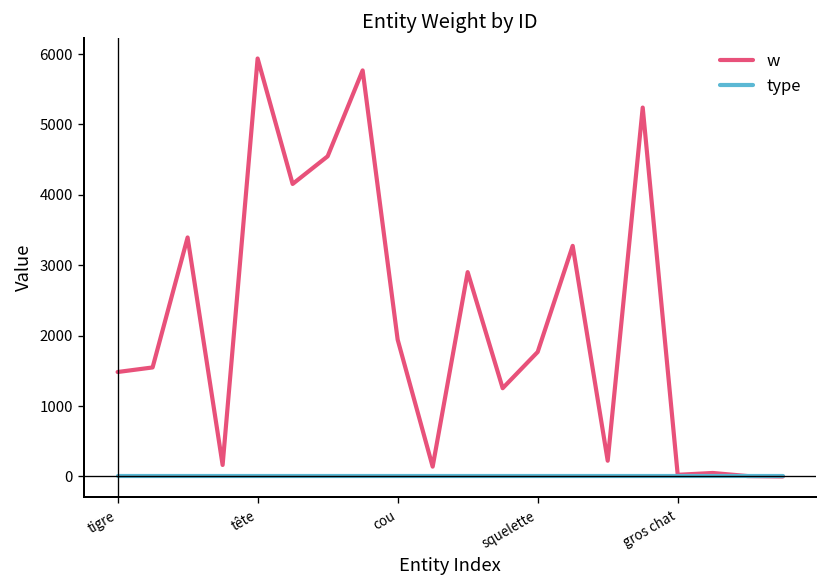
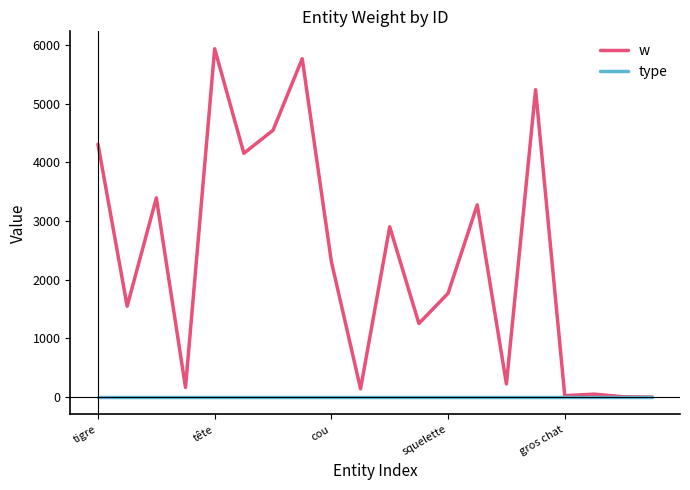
w, tigre: 1500 -> 4300
w, cou: 1900 -> 2300
